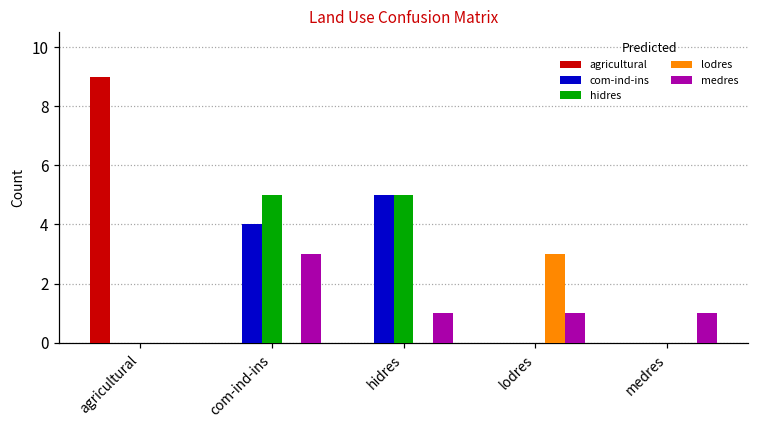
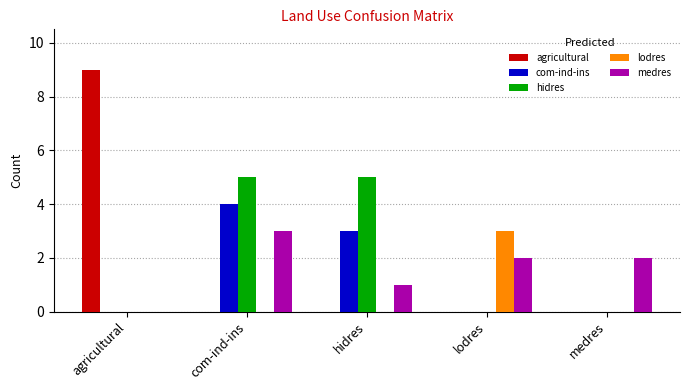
com-ind-ins, hidres: 5 -> 3
medres, lodres: 1 -> 2
medres, medres: 1 -> 2
